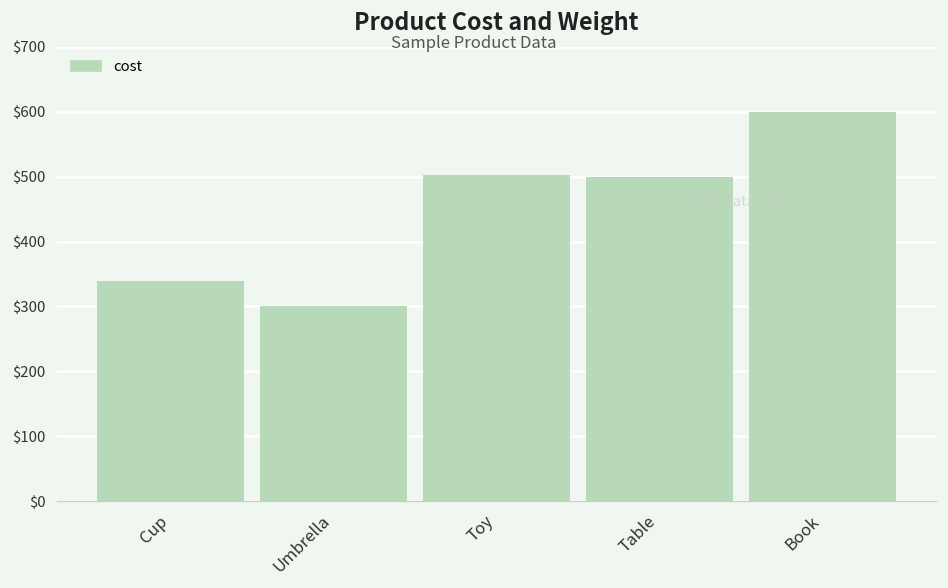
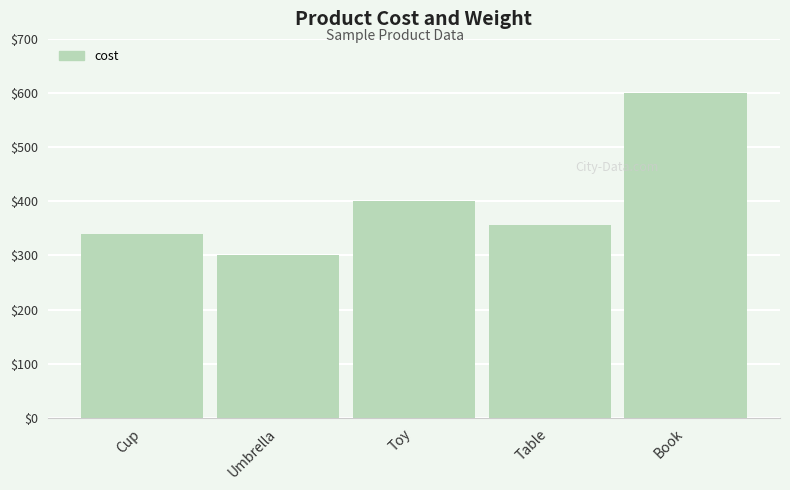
Toy: $500 -> $400
Table: $500 -> $360
